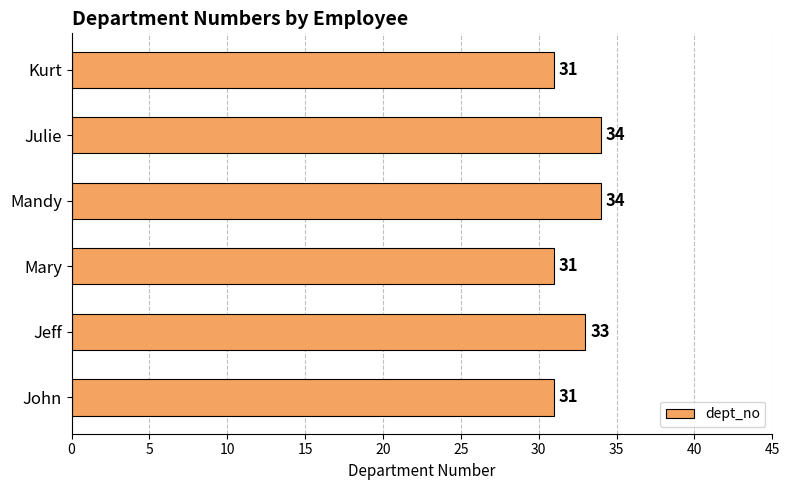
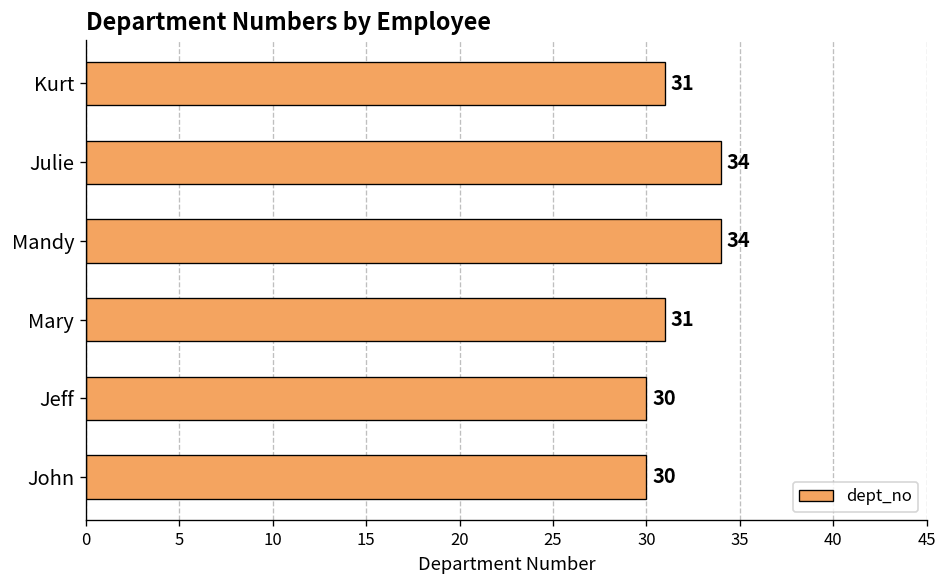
Jeff: 33 -> 30
John: 31 -> 30
